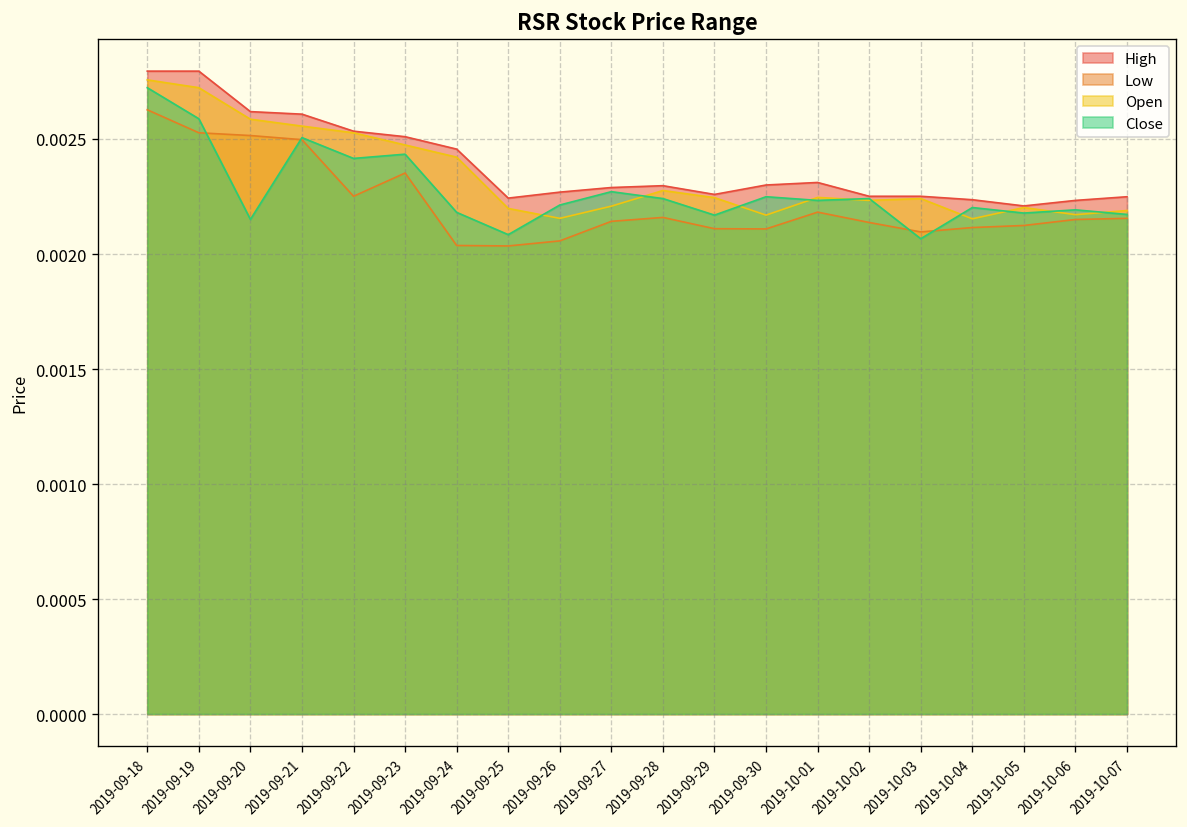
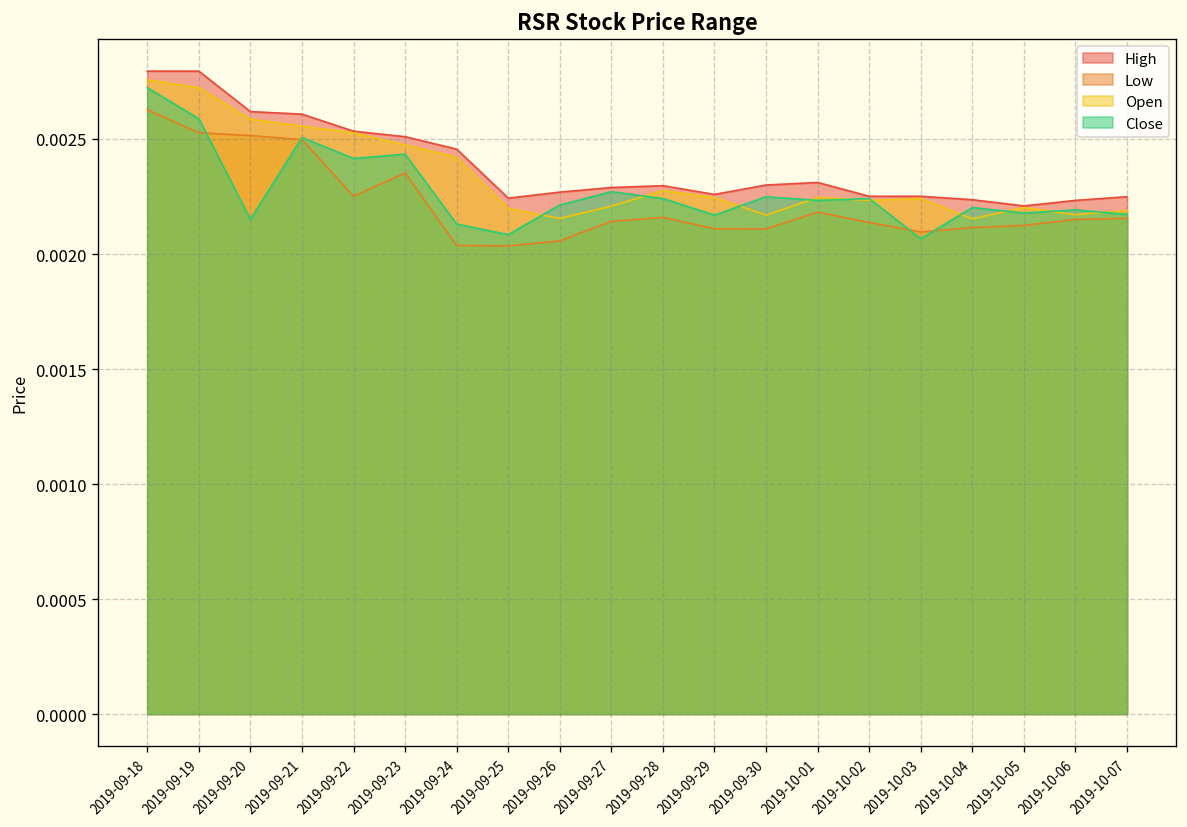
Close, 2019-09-24: 0.00218 -> 0.00213
